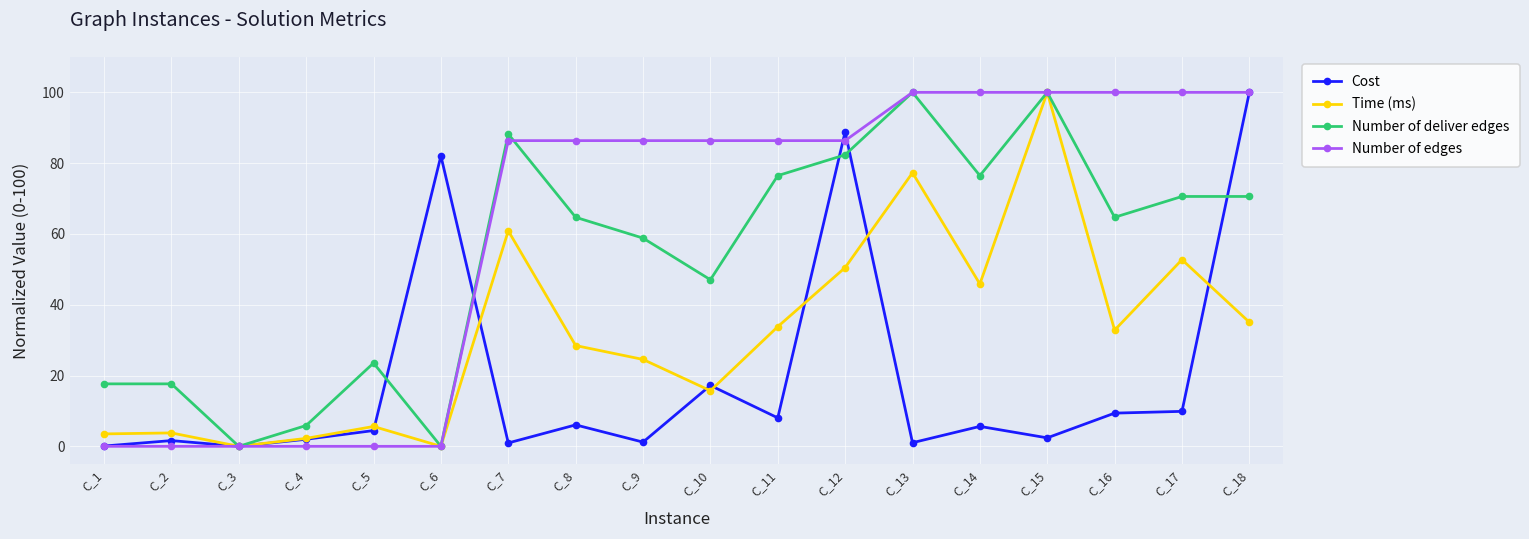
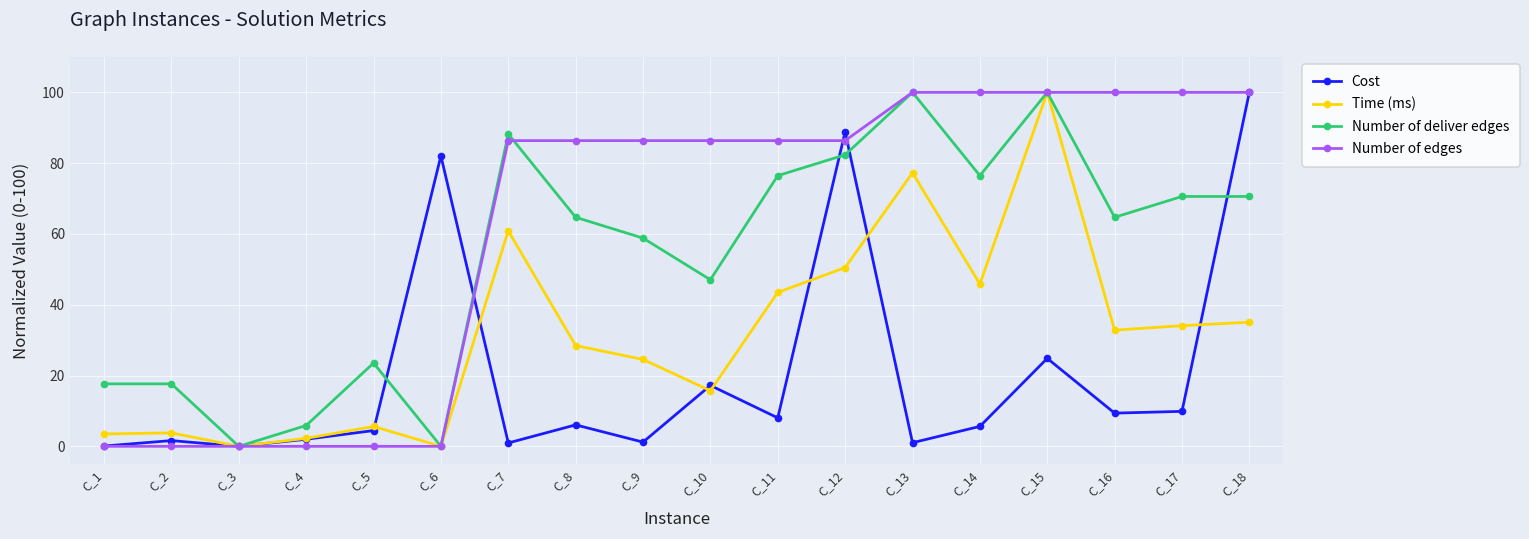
Time (ms), C_11: 34 -> 43
Cost, C_15: 2 -> 25
Time (ms), C_17: 53 -> 34
